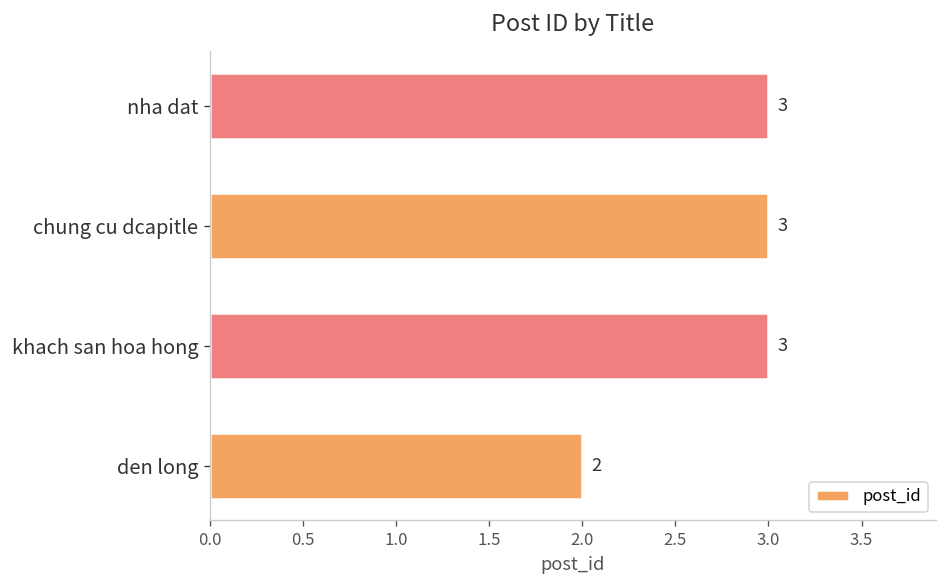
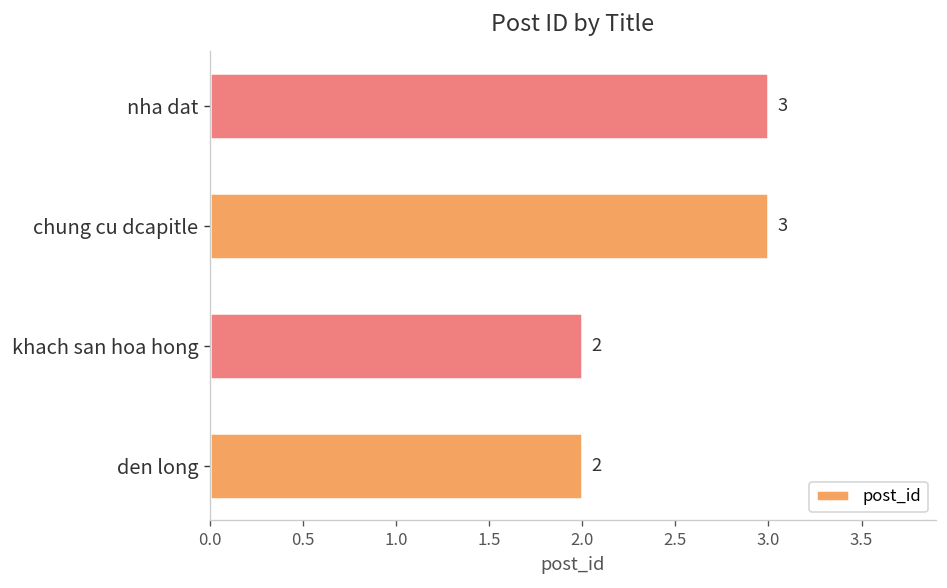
khach san hoa hong: 3 -> 2
